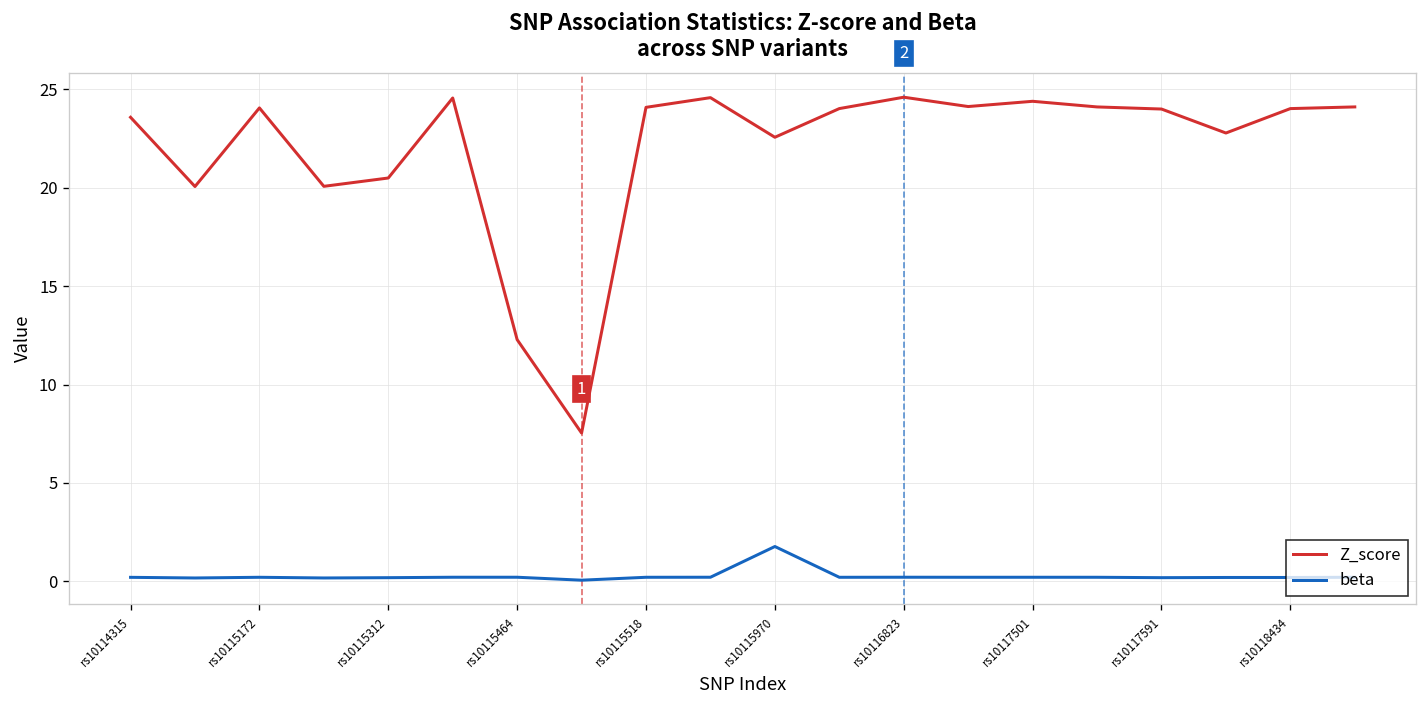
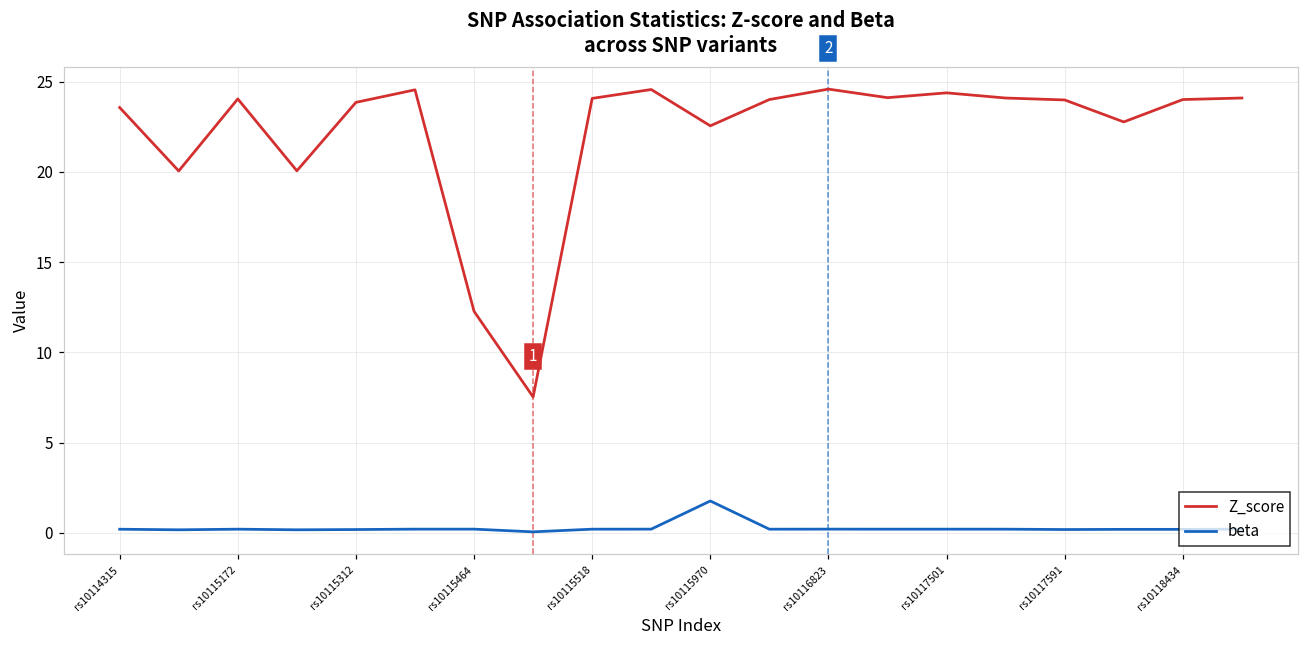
Z_score, rs10115312: 20.5 -> 23.9
